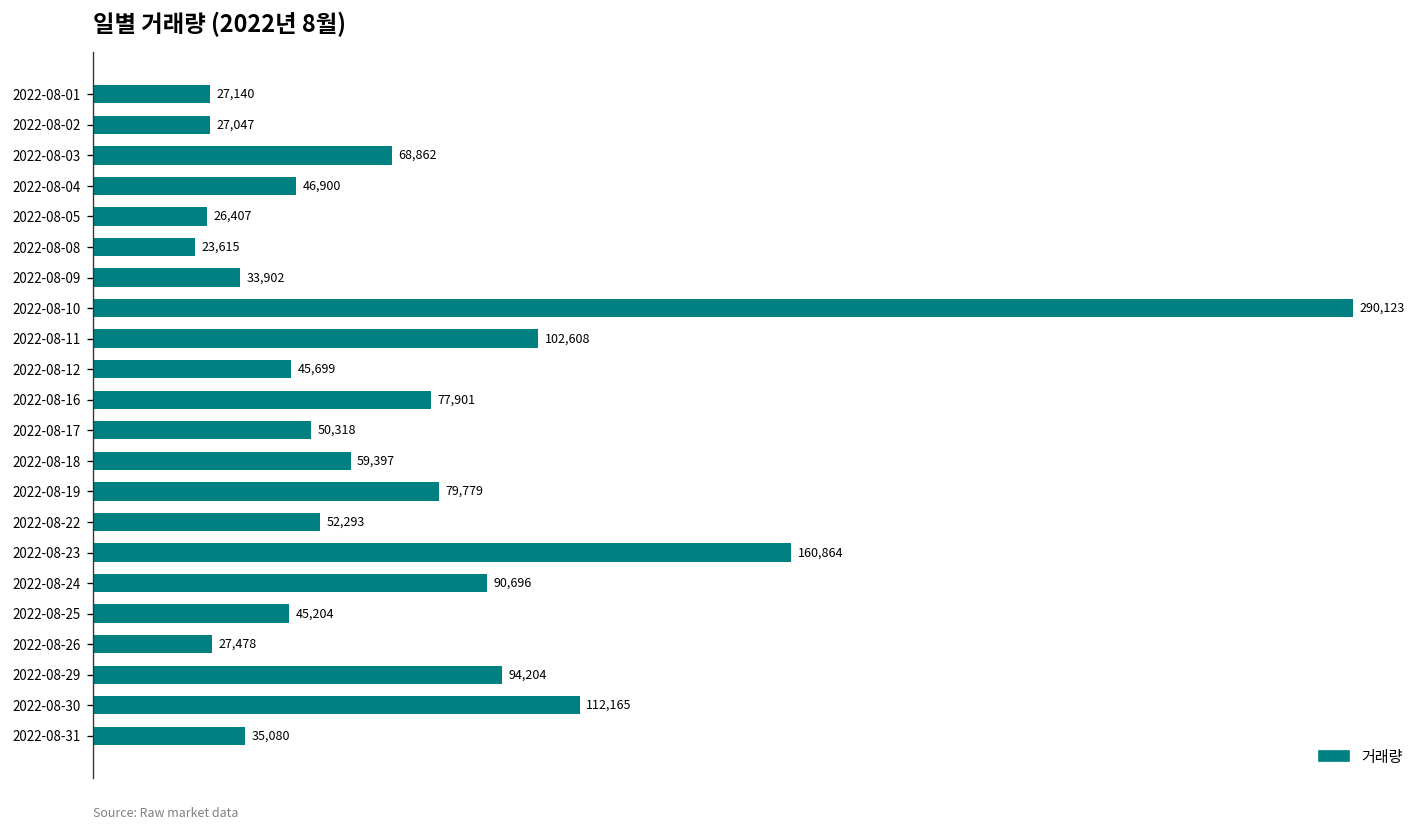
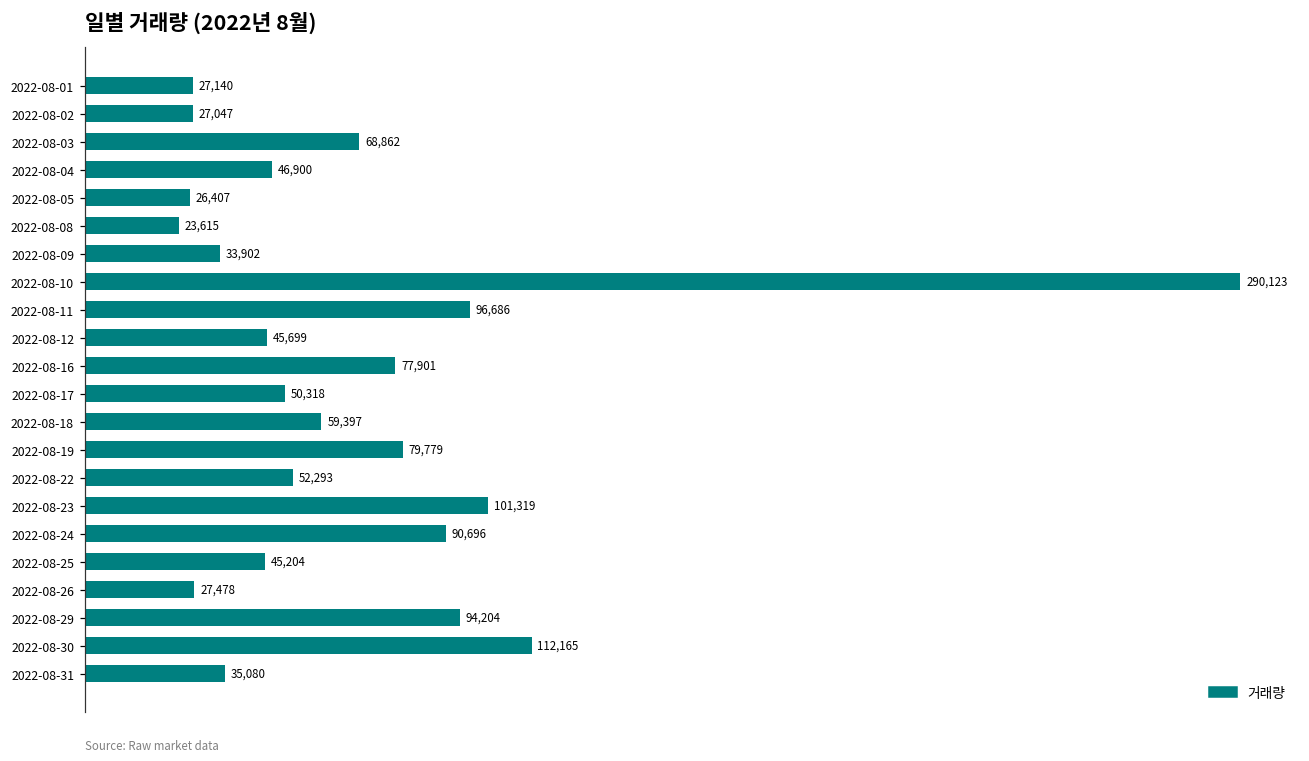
2022-08-11: 102,608 -> 96,686
2022-08-23: 160,864 -> 101,319
